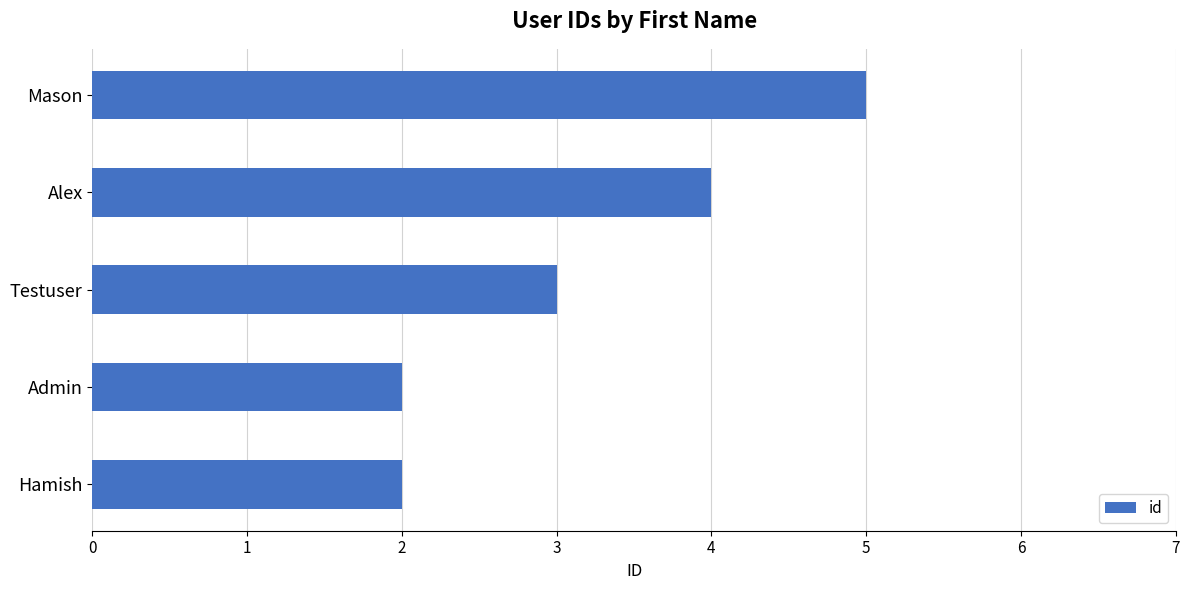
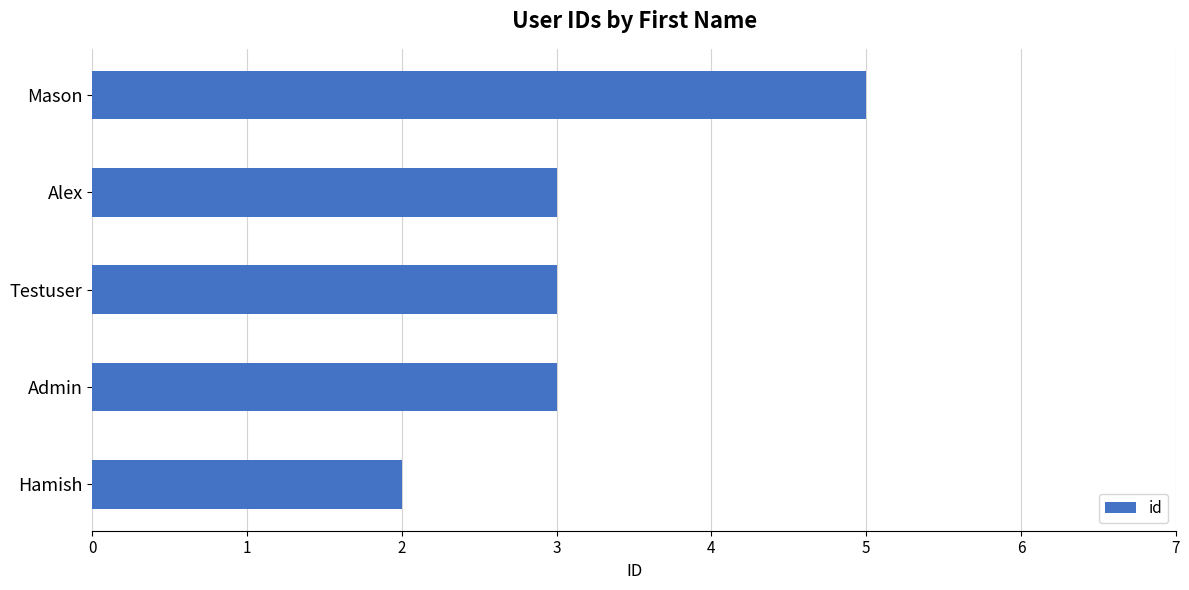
Alex: 4 -> 3
Admin: 2 -> 3
